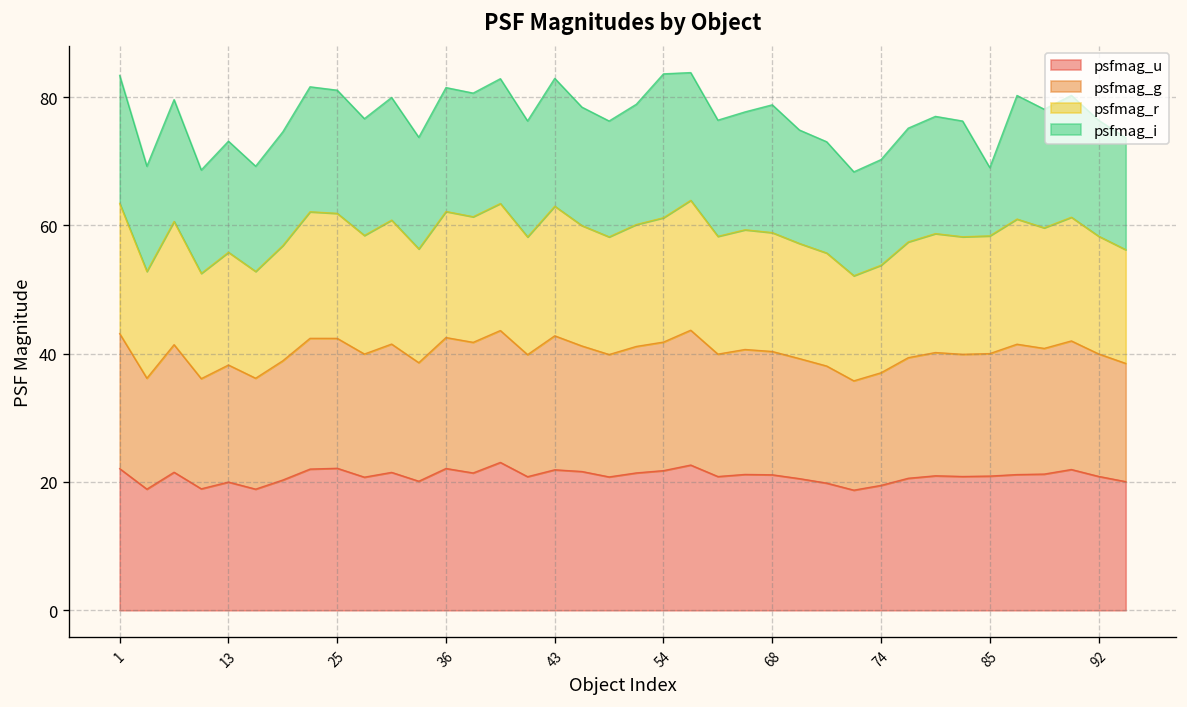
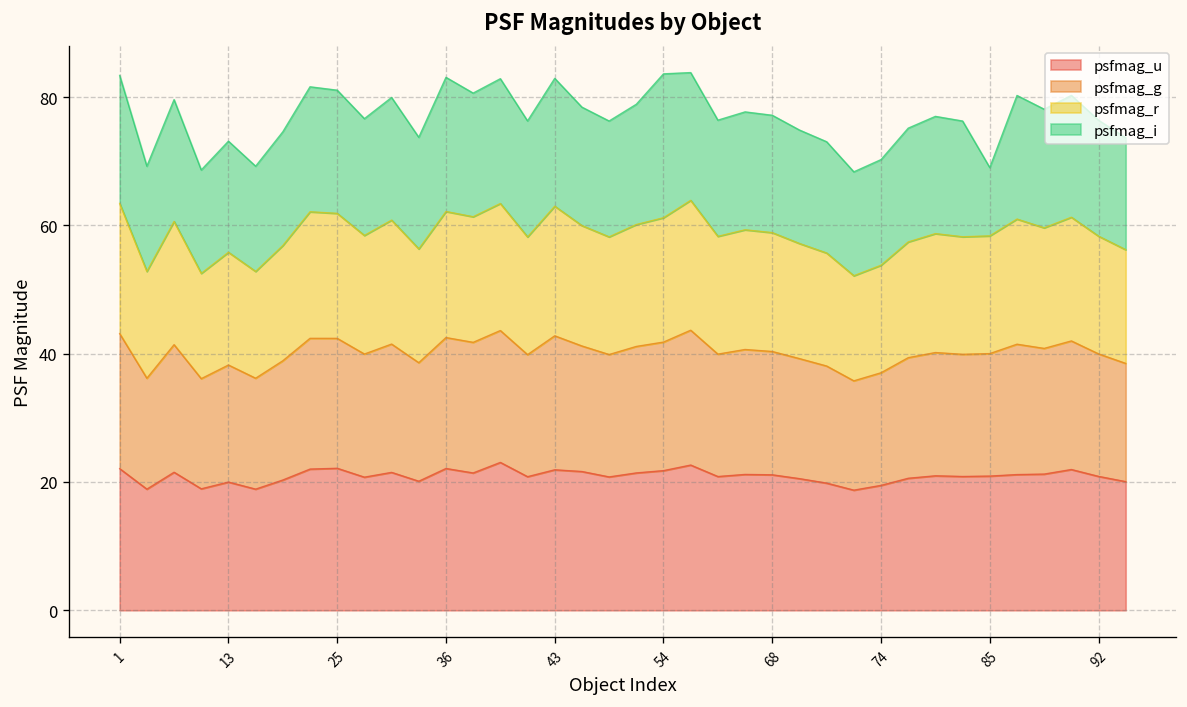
psfmag_i, 36: 19 -> 21
psfmag_i, 68: 20 -> 18
